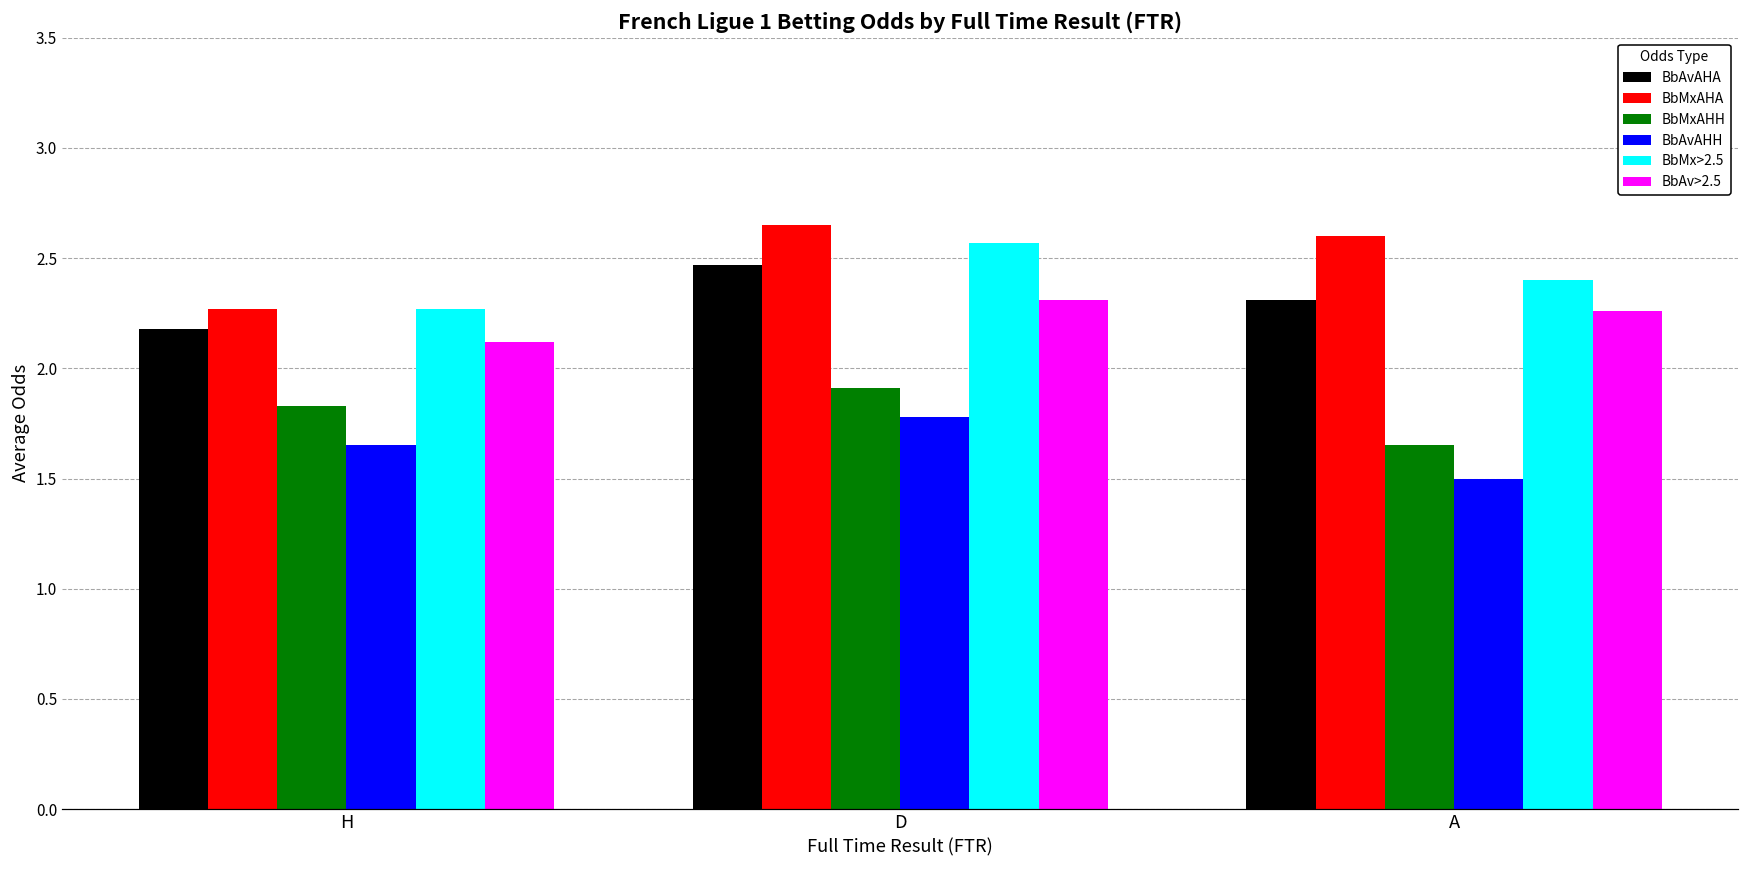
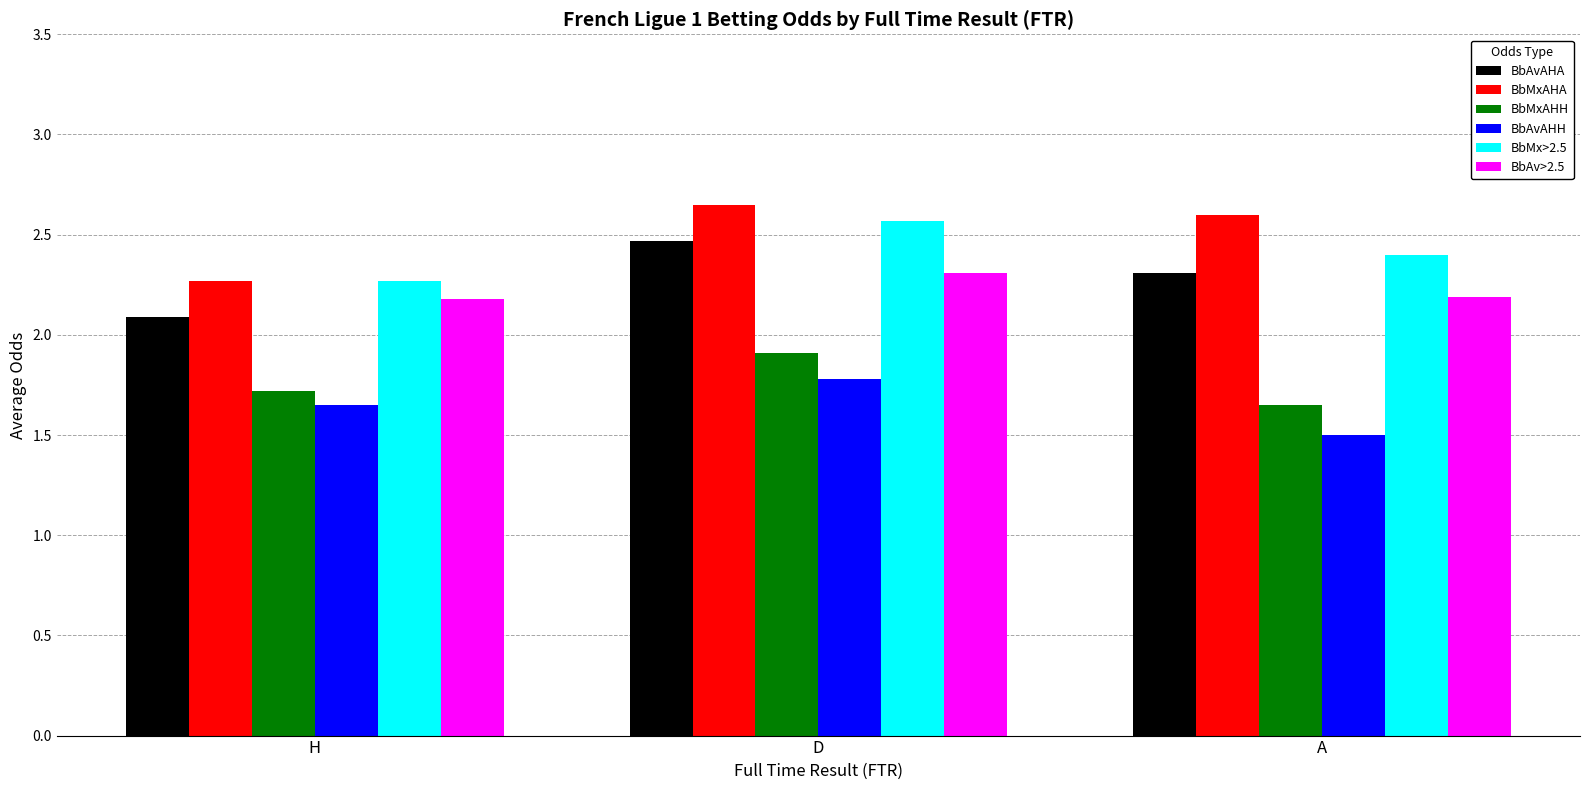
BbAvAHA, H: 2.18 -> 2.09
BbMxAHH, H: 1.83 -> 1.72
BbAv>2.5, H: 2.12 -> 2.18
BbAv>2.5, A: 2.26 -> 2.19
